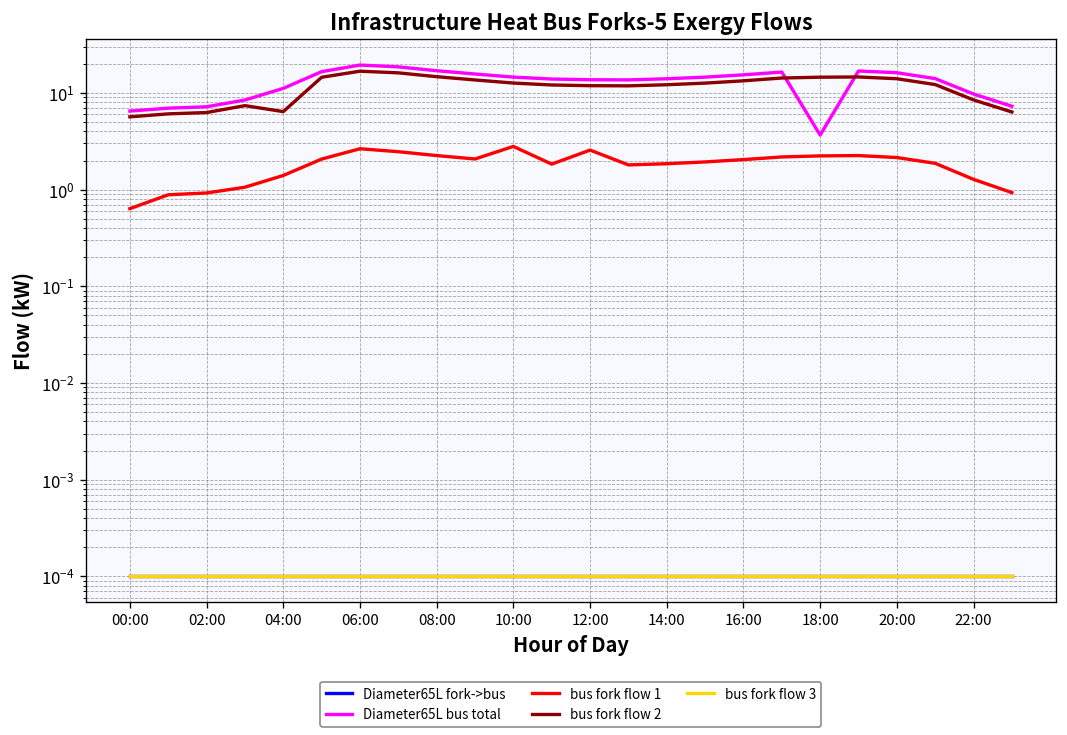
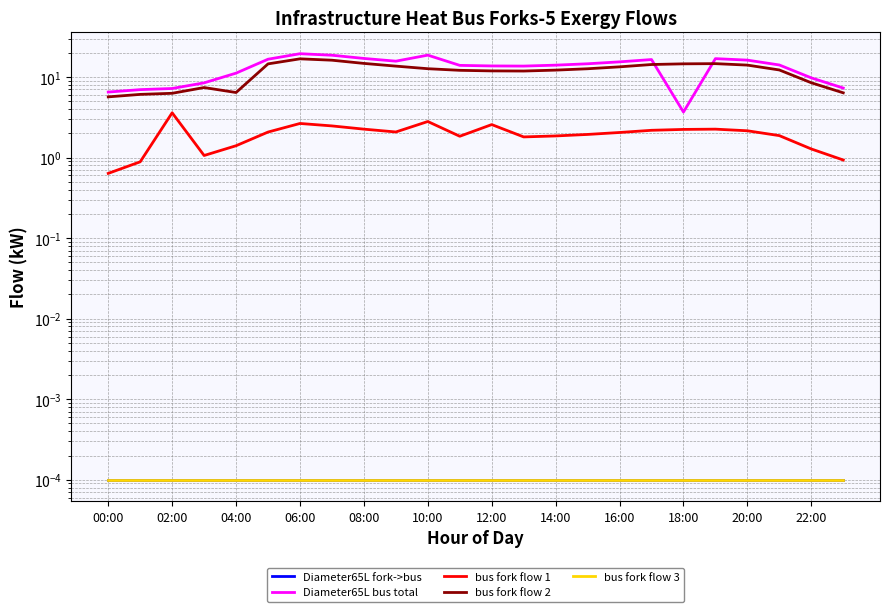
bus fork flow 1, 02:00: 0.9 -> 4
Diameter65L bus total, 10:00: 15 -> 19
